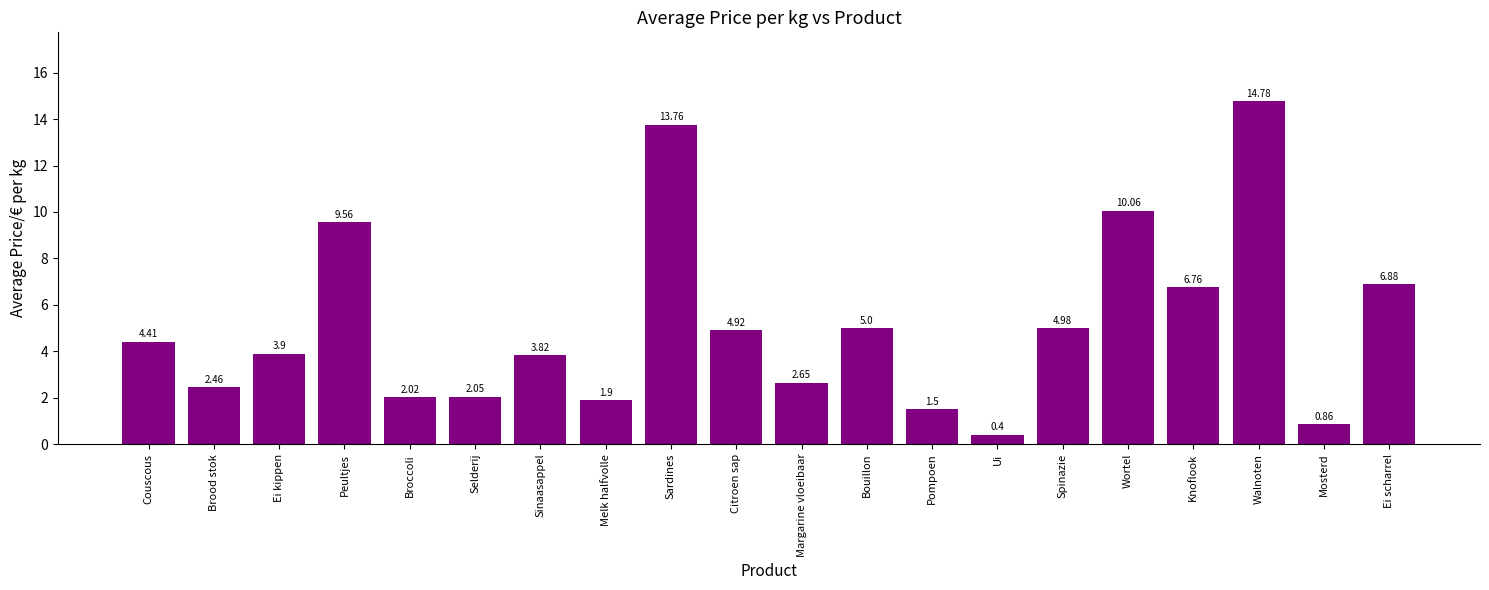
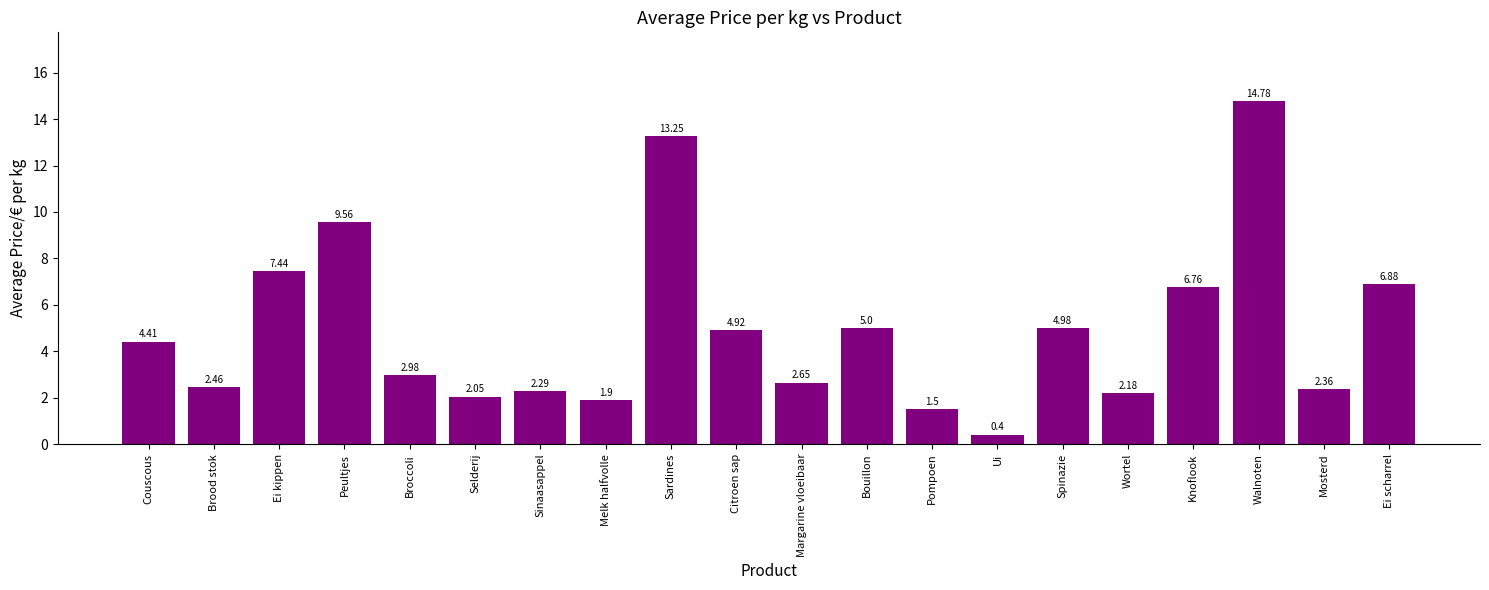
Ei kippen: 3.9 -> 7.44
Broccoli: 2.02 -> 2.98
Sinaasappel: 3.82 -> 2.29
Sardines: 13.76 -> 13.25
Wortel: 10.06 -> 2.18
Mosterd: 0.86 -> 2.36
